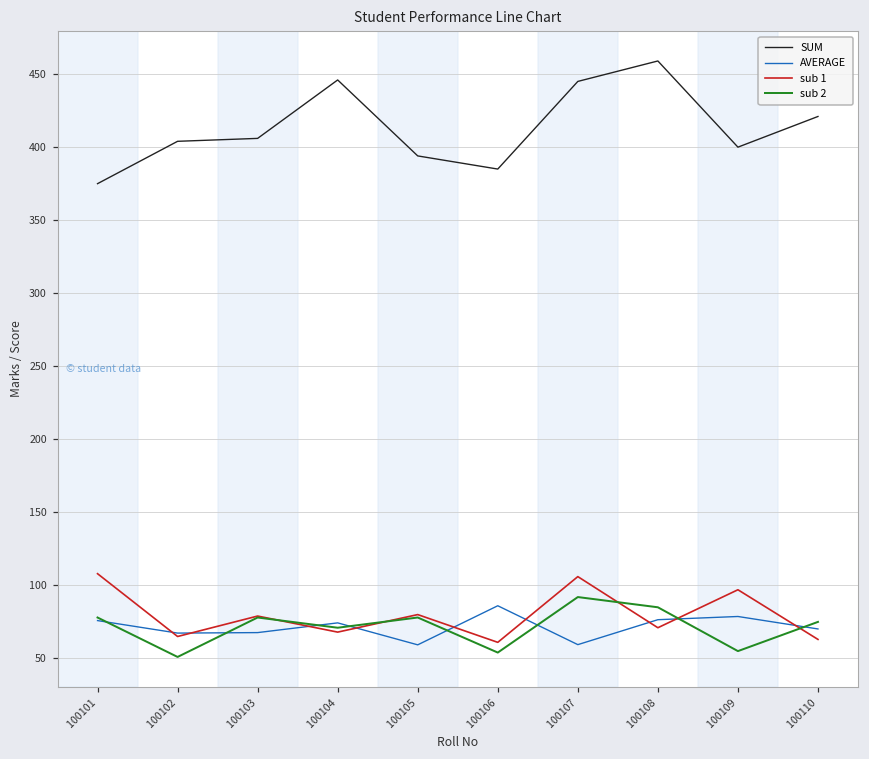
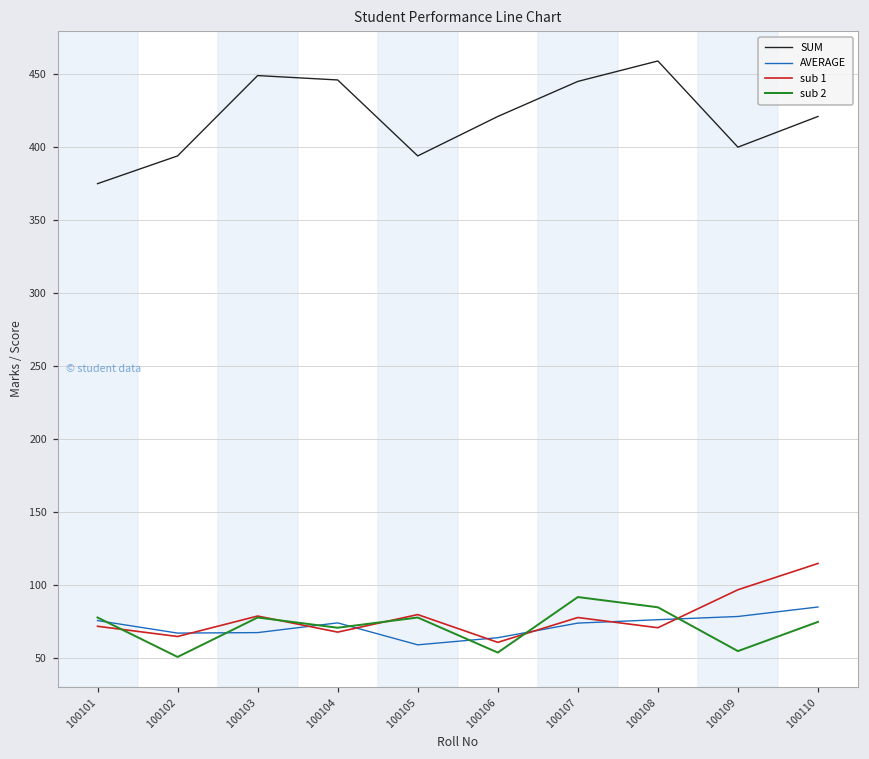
sub 1, 100101: 108 -> 72
SUM, 100102: 404 -> 394
SUM, 100103: 406 -> 449
SUM, 100106: 385 -> 421
AVERAGE, 100106: 86 -> 64
AVERAGE, 100107: 59 -> 74
sub 1, 100107: 106 -> 78
AVERAGE, 100110: 70 -> 85
sub 1, 100110: 63 -> 115
